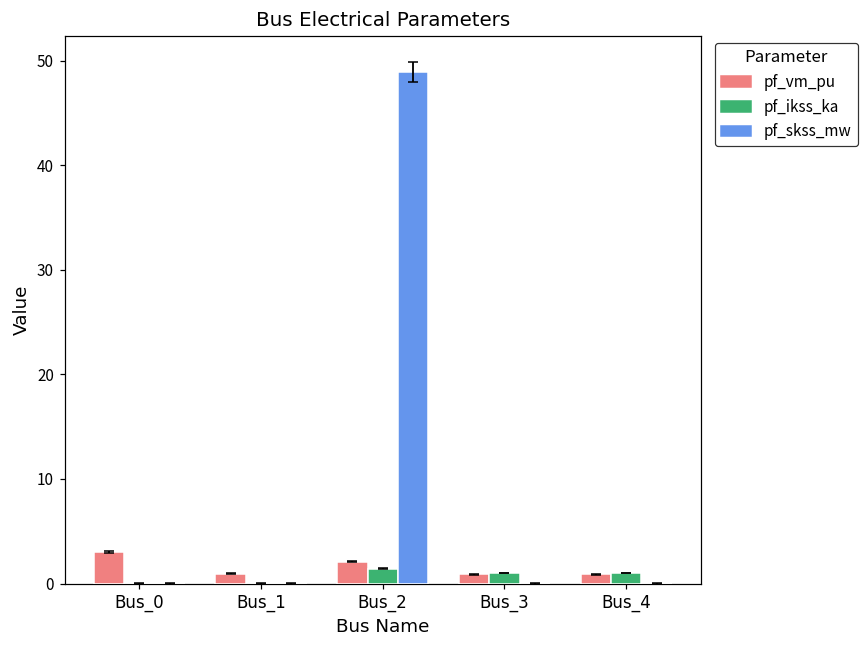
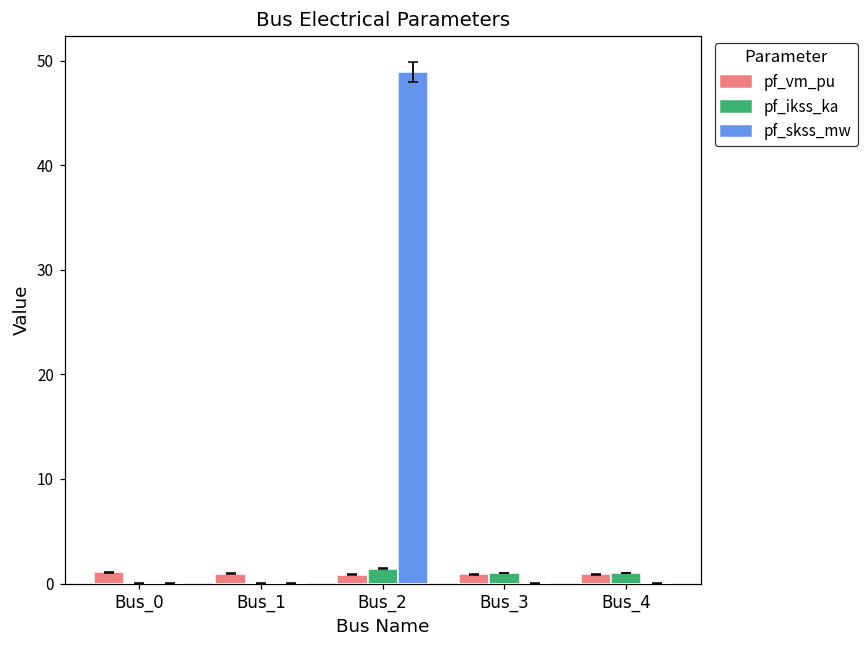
pf_vm_pu, Bus_0: 3 -> 1
pf_vm_pu, Bus_2: 2 -> 1
